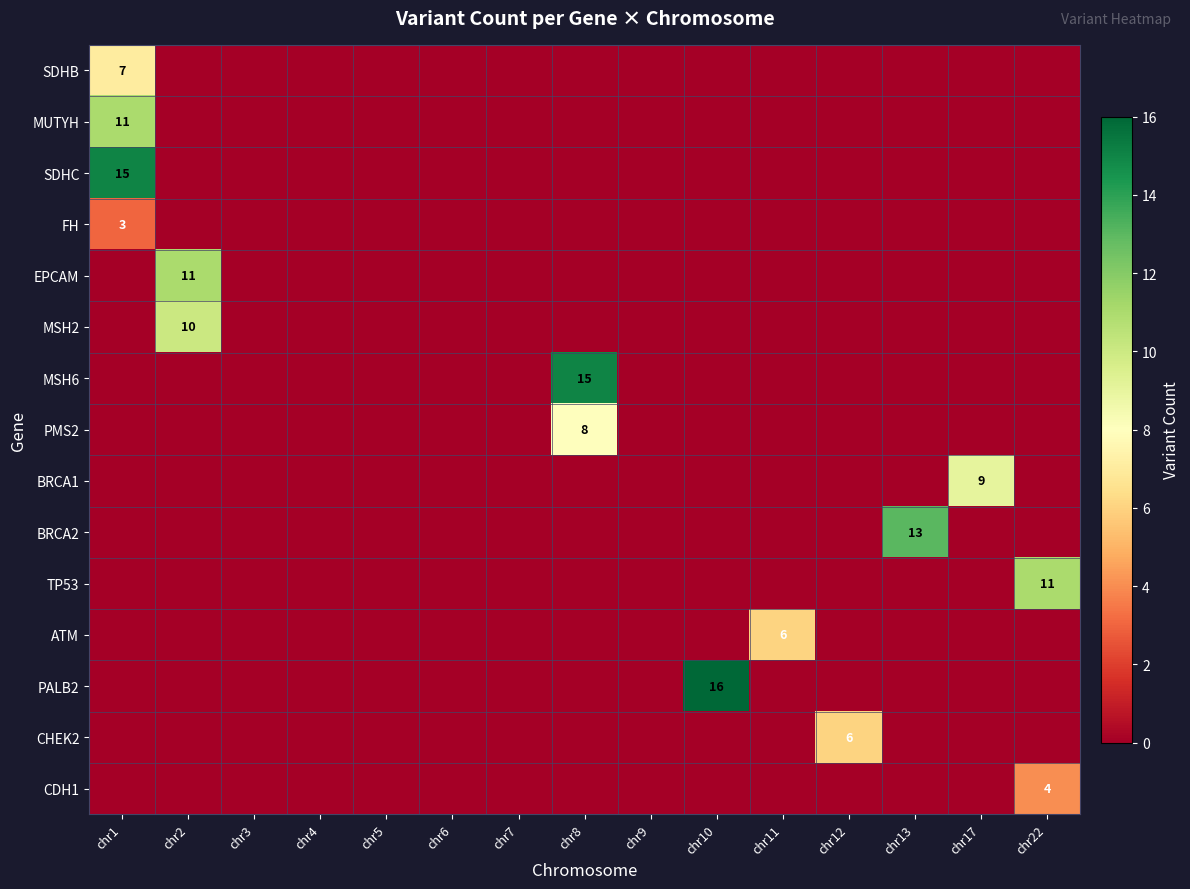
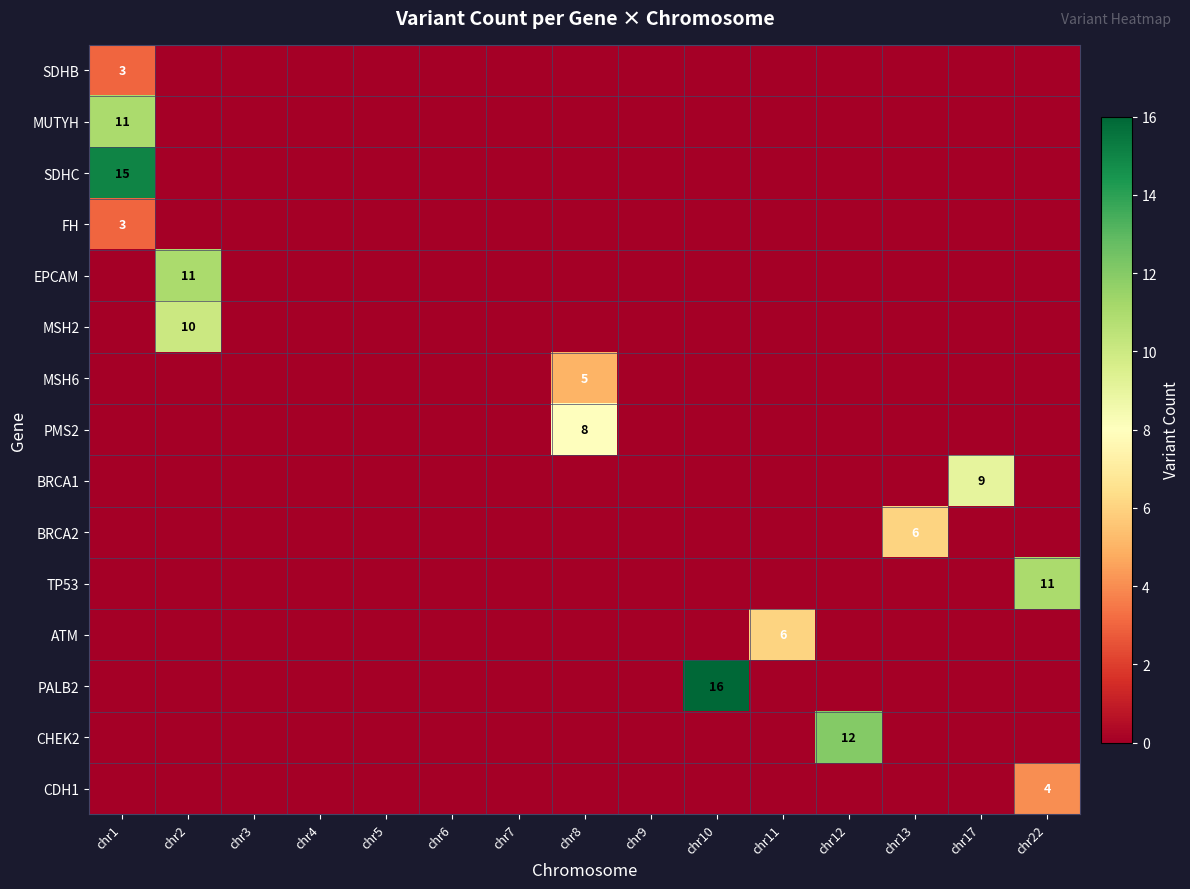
SDHB, chr1: 7 -> 3
MSH6, chr8: 15 -> 5
BRCA2, chr13: 13 -> 6
CHEK2, chr12: 6 -> 12
